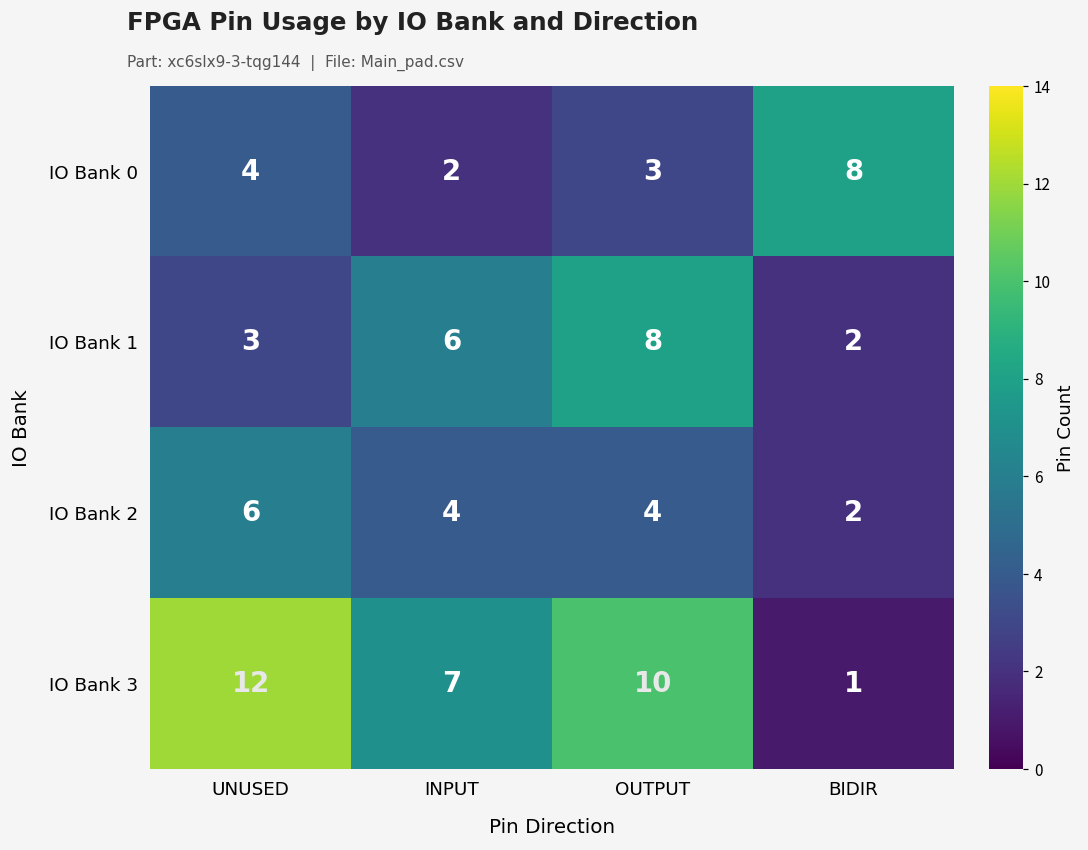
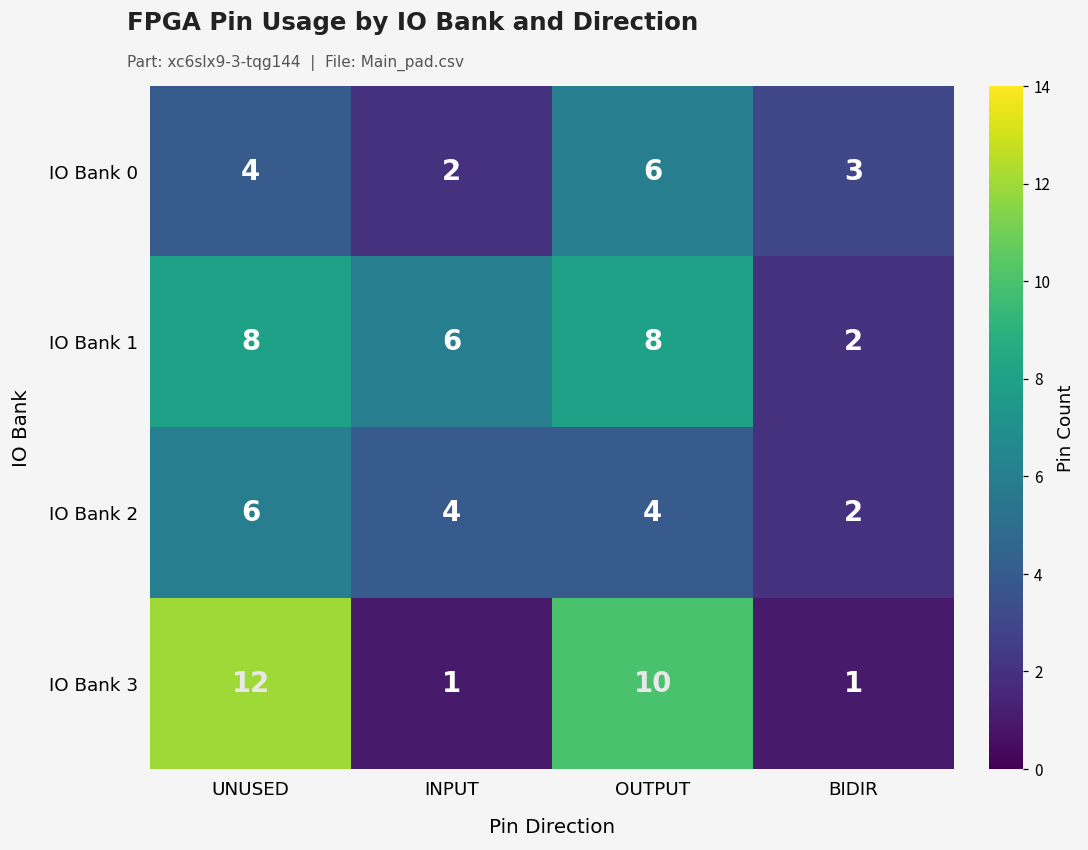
IO Bank 0, OUTPUT: 3 -> 6
IO Bank 0, BIDIR: 8 -> 3
IO Bank 1, UNUSED: 3 -> 8
IO Bank 3, INPUT: 7 -> 1
